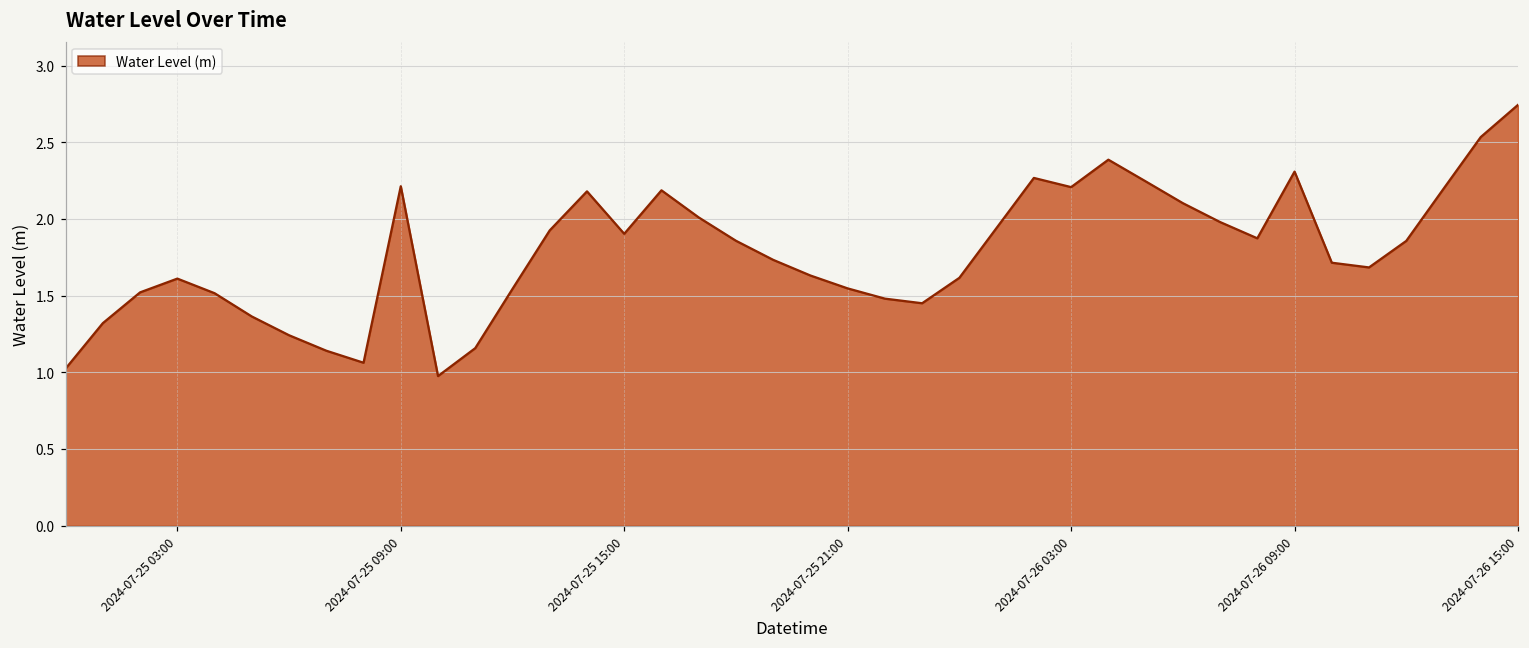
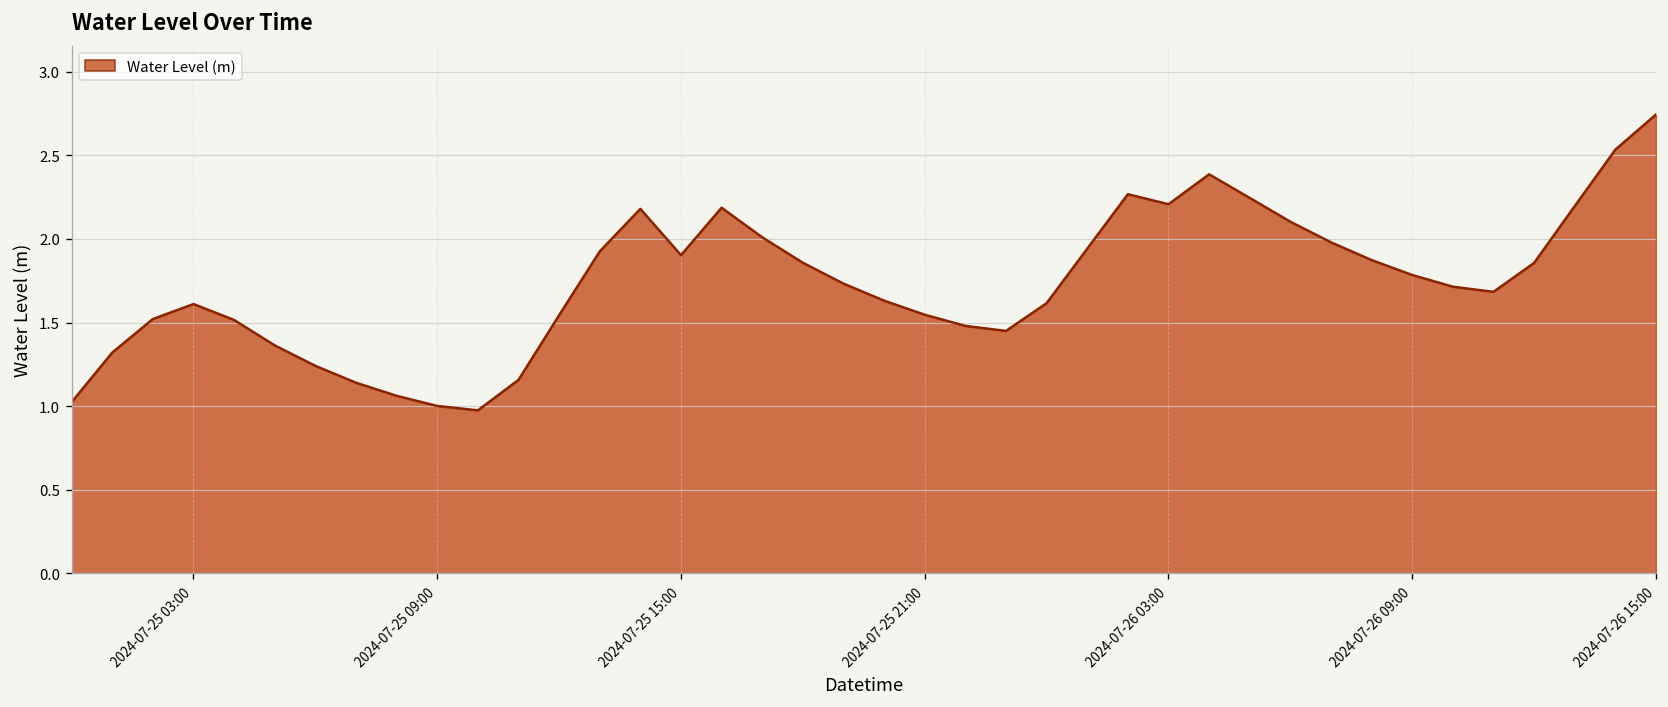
2024-07-25 09:00: 2.21 -> 1.00
2024-07-26 09:00: 2.31 -> 1.78
